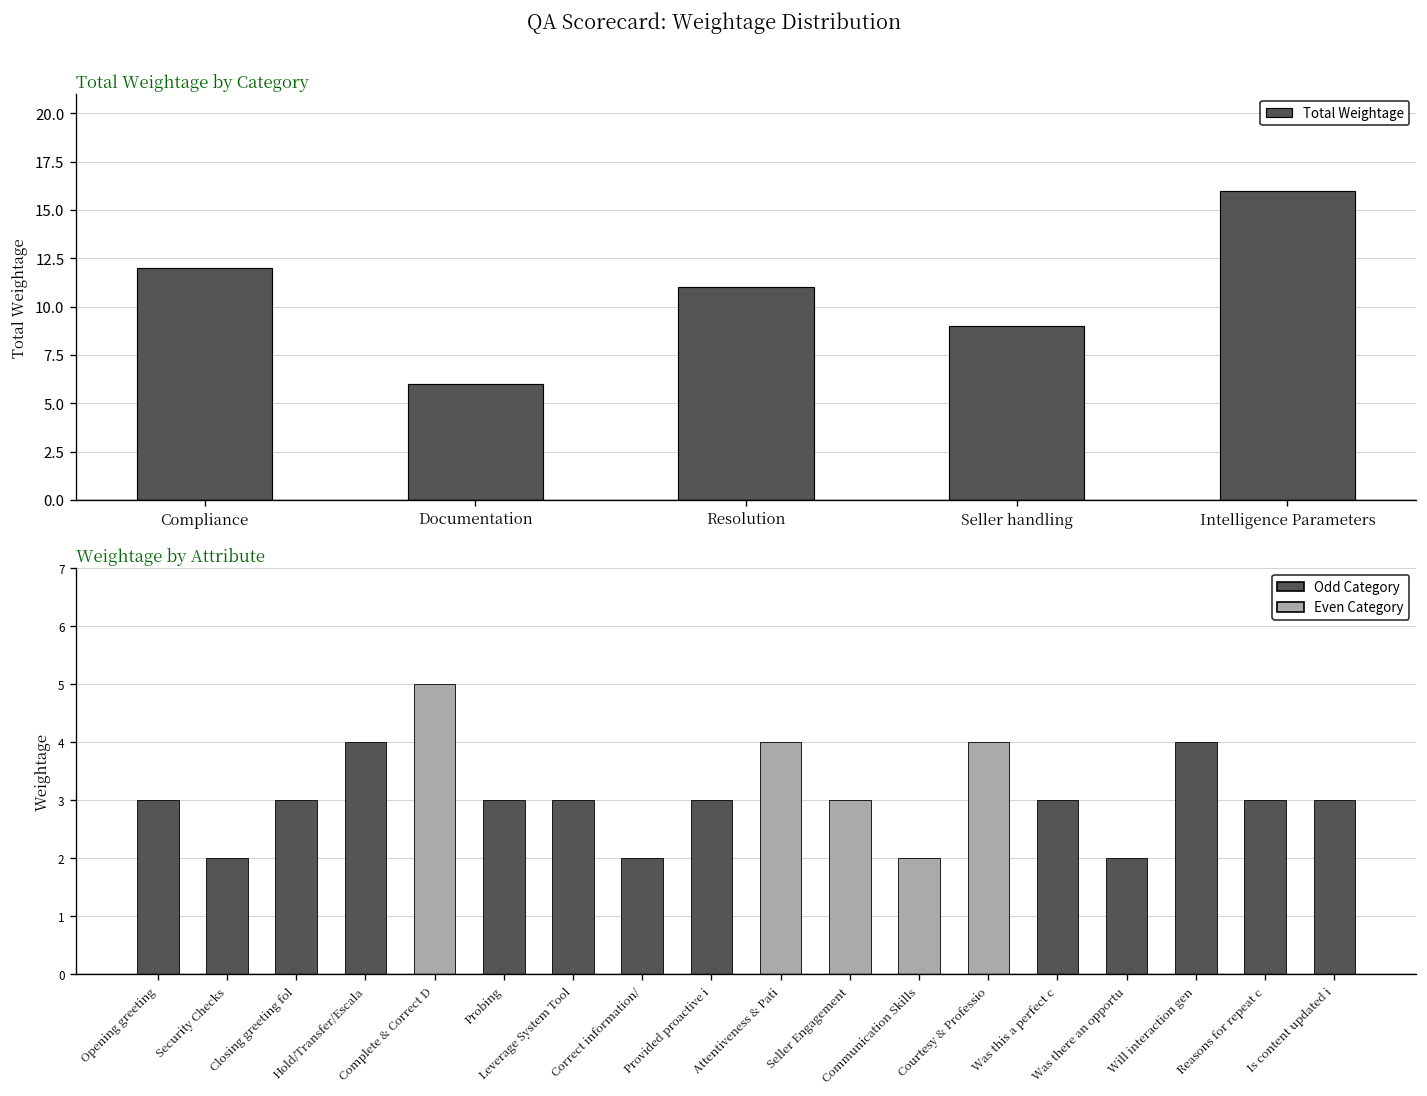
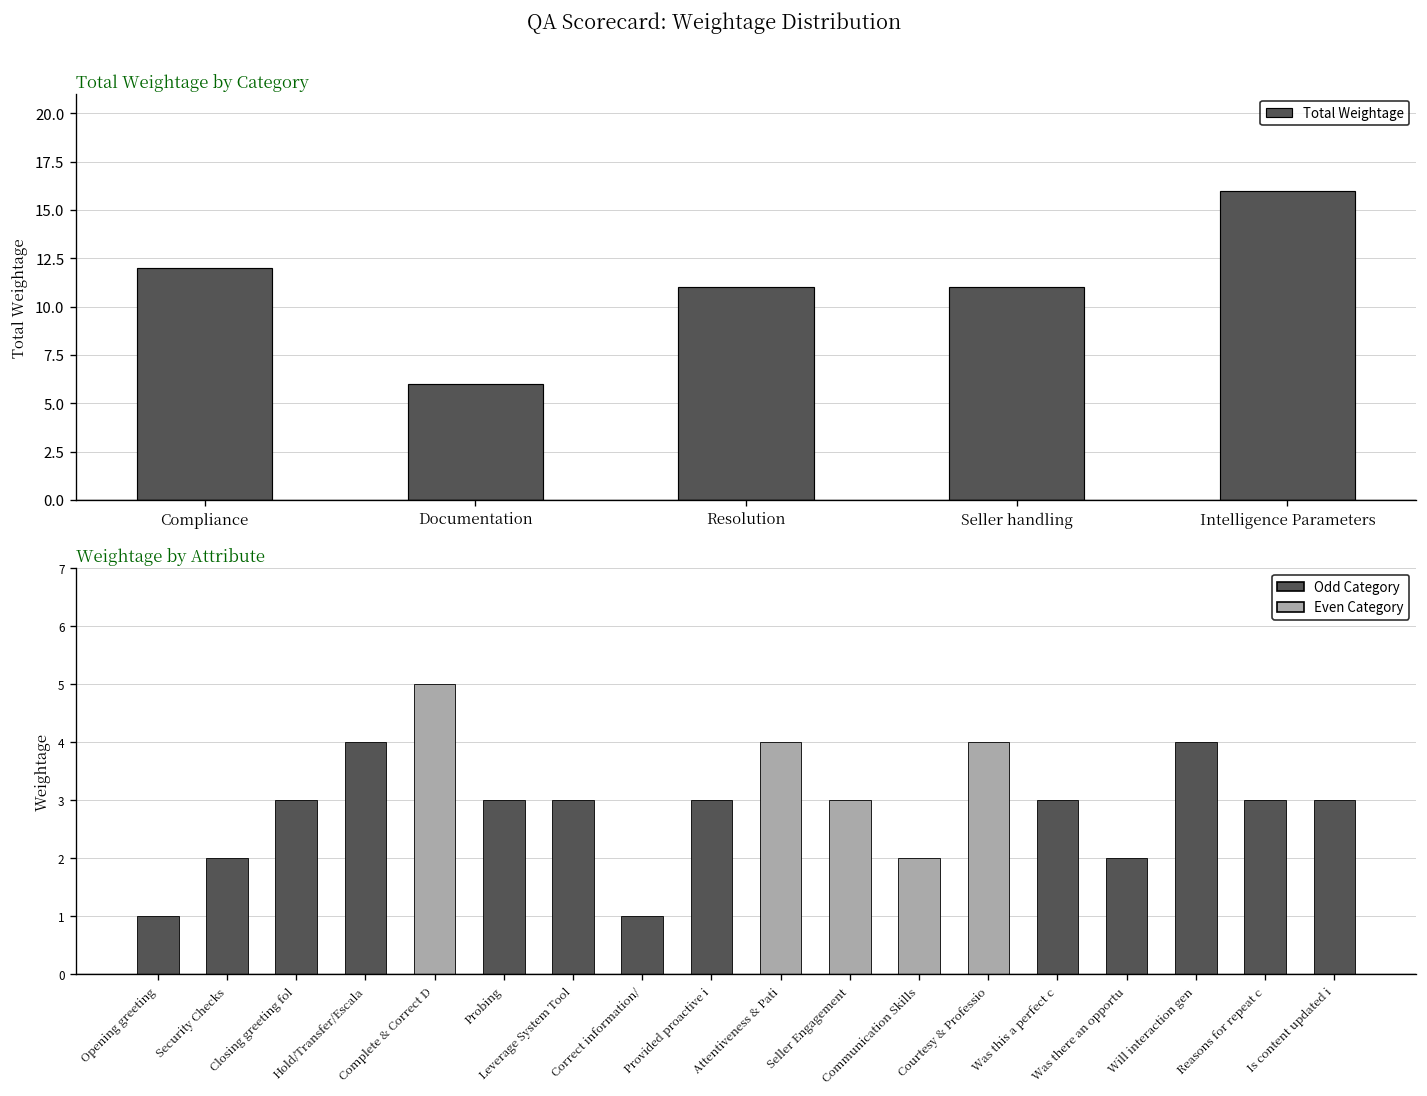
Total Weightage by Category, Seller handling: 9 -> 11
Weightage by Attribute, Opening greeting: 3 -> 1
Weightage by Attribute, Correct information/: 2 -> 1
